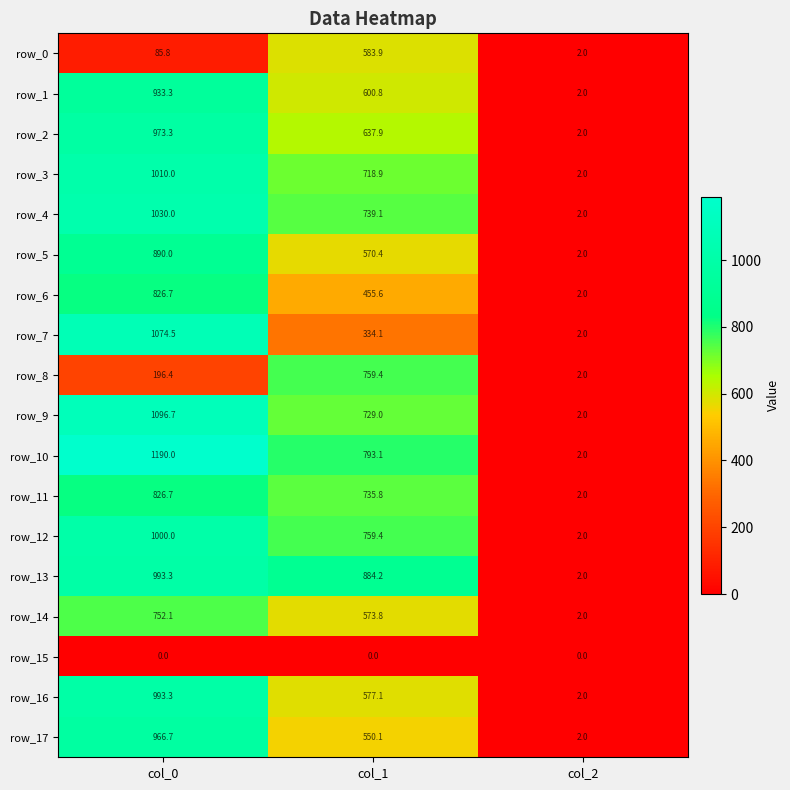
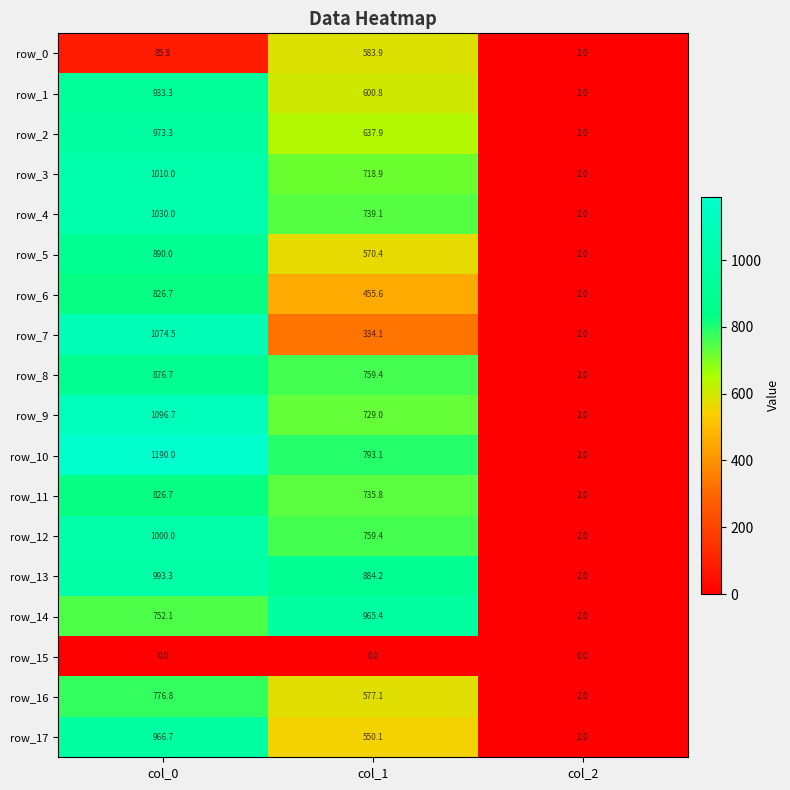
row_8, col_0: 196.4 -> 876.7
row_14, col_1: 573.8 -> 965.4
row_16, col_0: 993.3 -> 776.8
